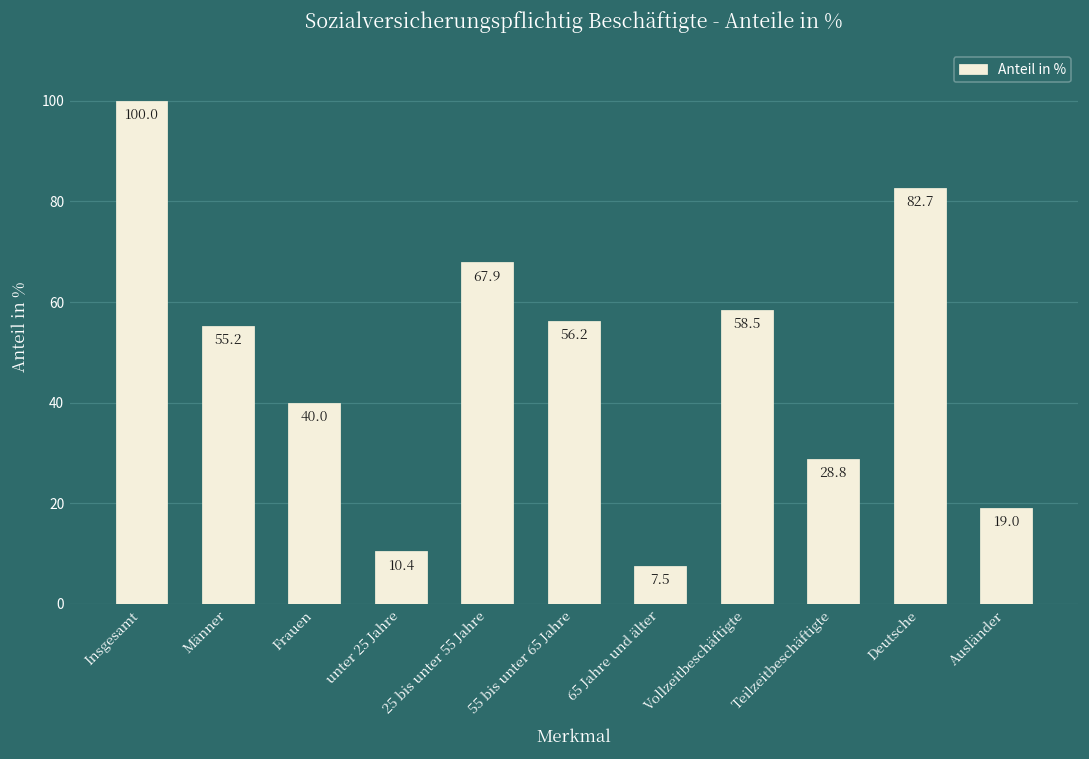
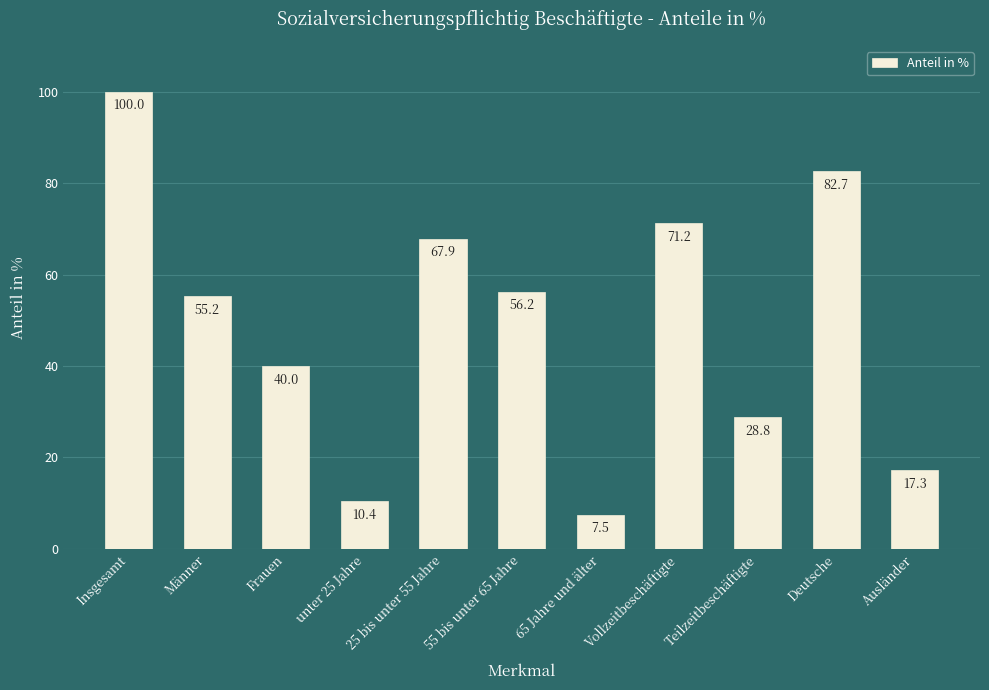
Vollzeitbeschäftigte: 58.5 -> 71.2
Ausländer: 19.0 -> 17.3
